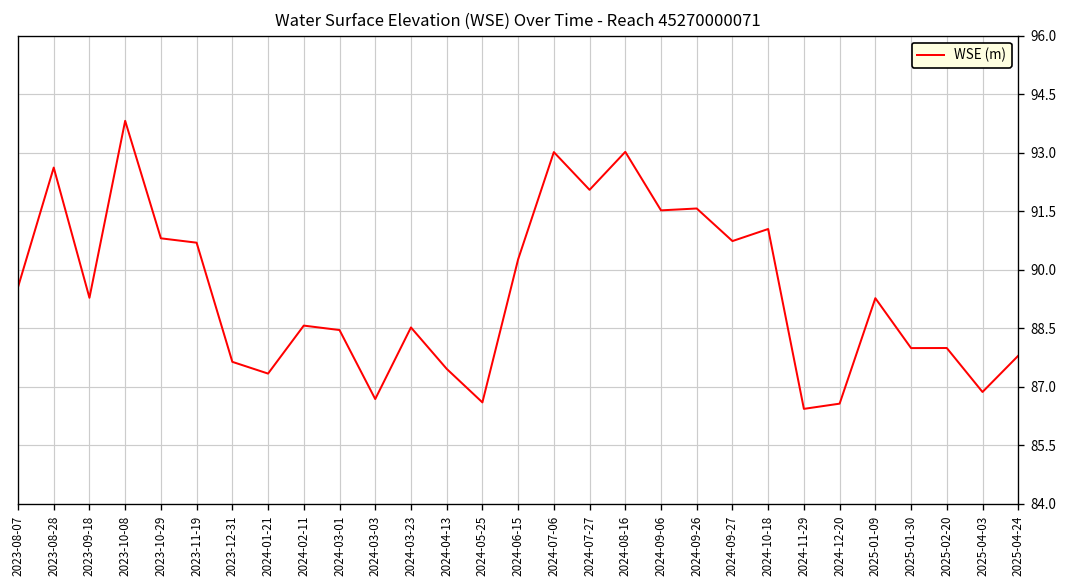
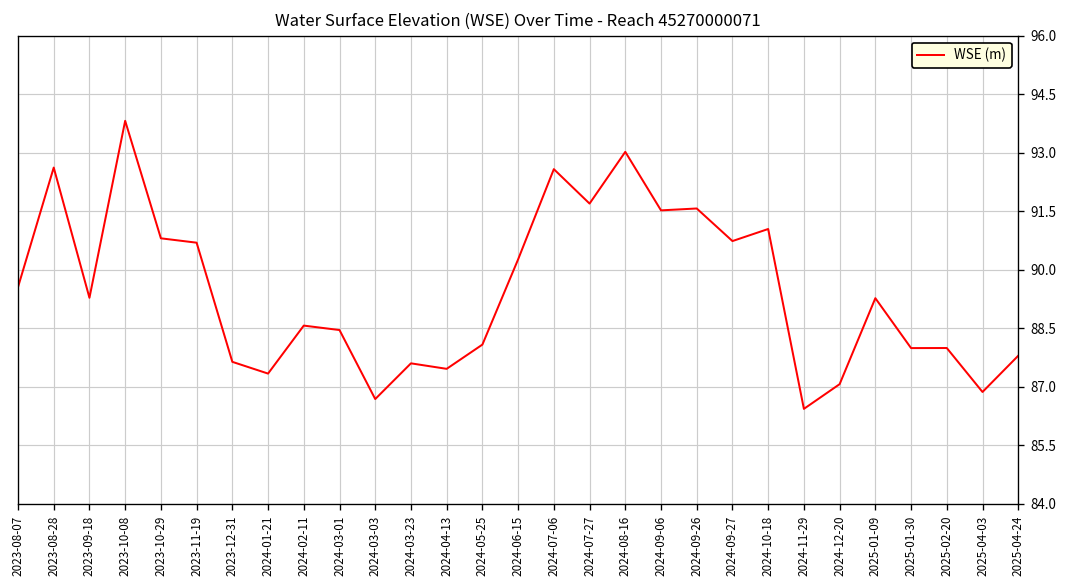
2024-03-23: 88.5 -> 87.6
2024-05-25: 86.6 -> 88.1
2024-07-06: 93.0 -> 92.6
2024-07-27: 92.1 -> 91.7
2024-12-20: 86.6 -> 87.1
